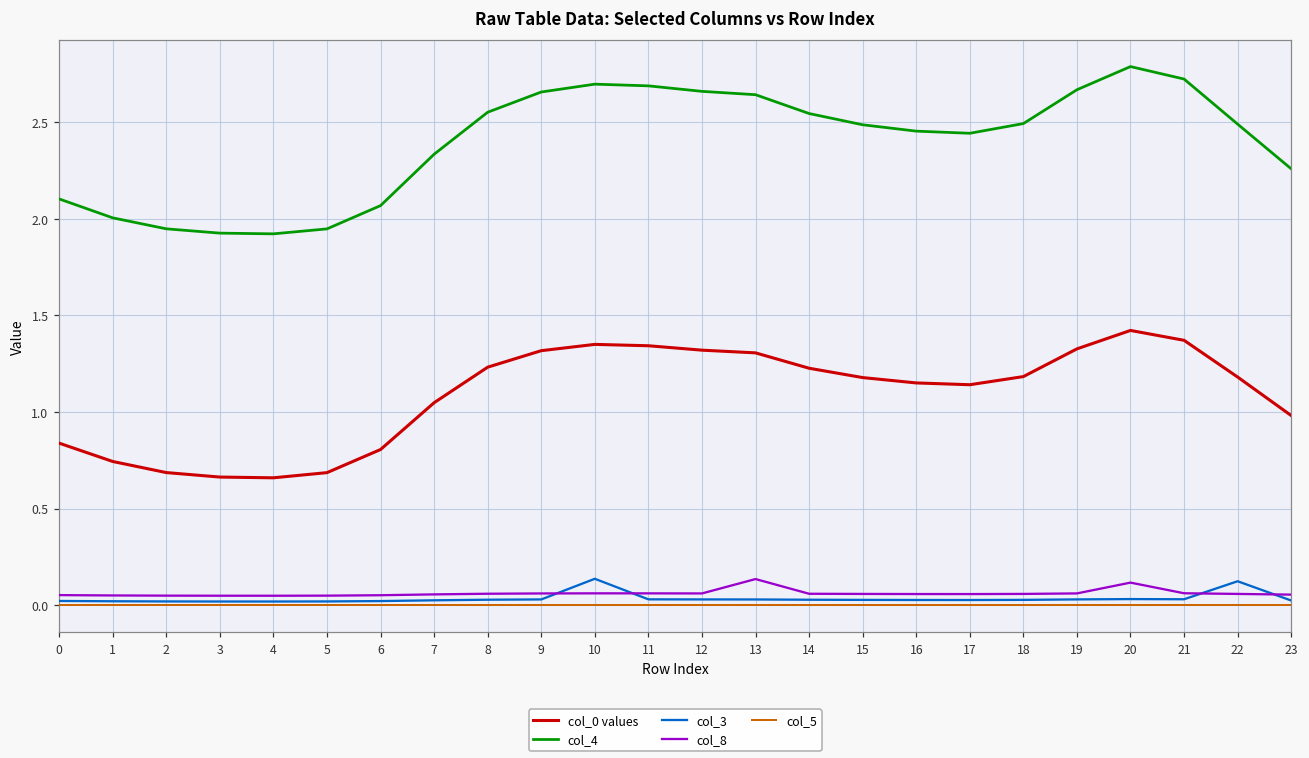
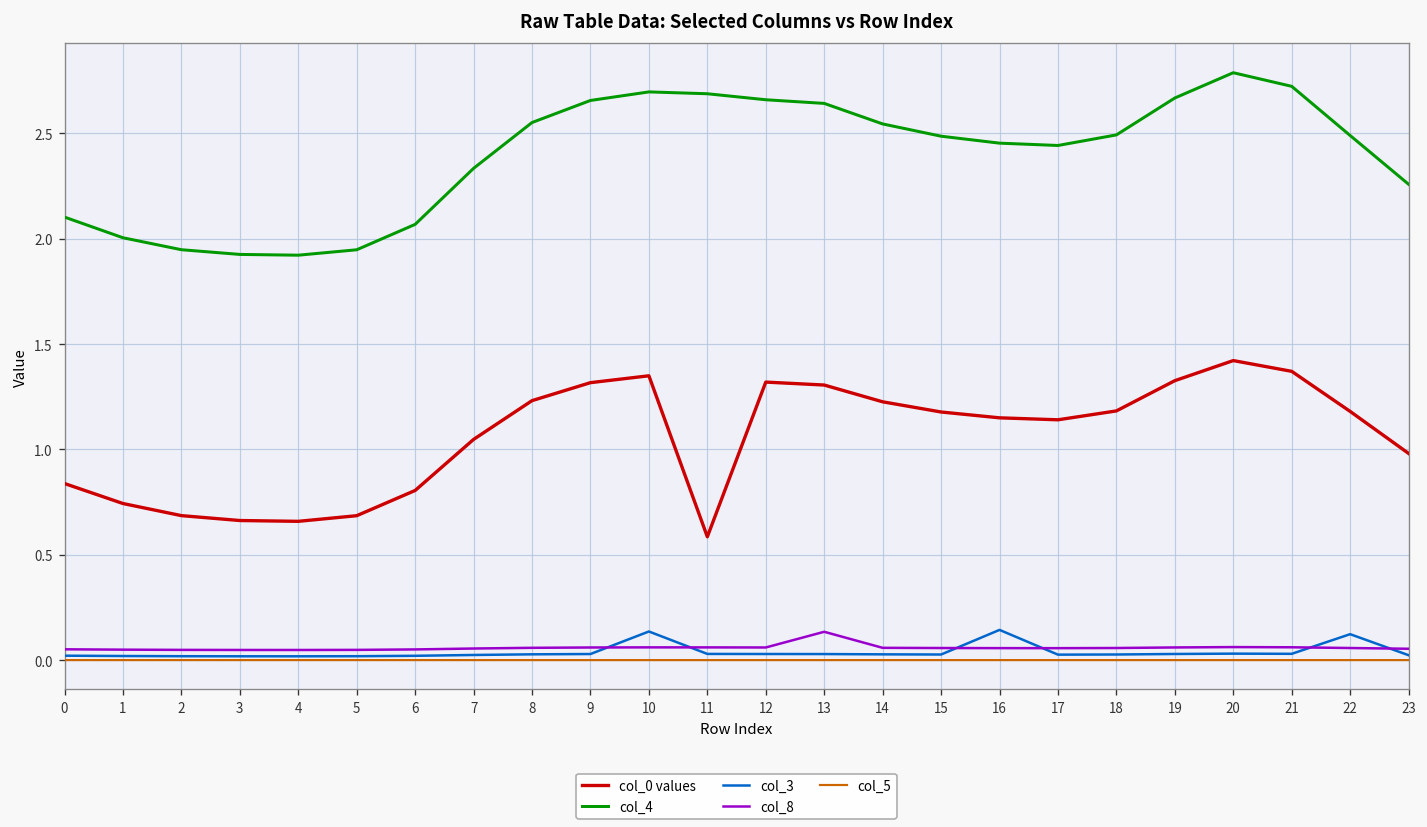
col_0 values, 11: 1.34 -> 0.59
col_3, 16: 0.03 -> 0.14
col_8, 20: 0.12 -> 0.06
